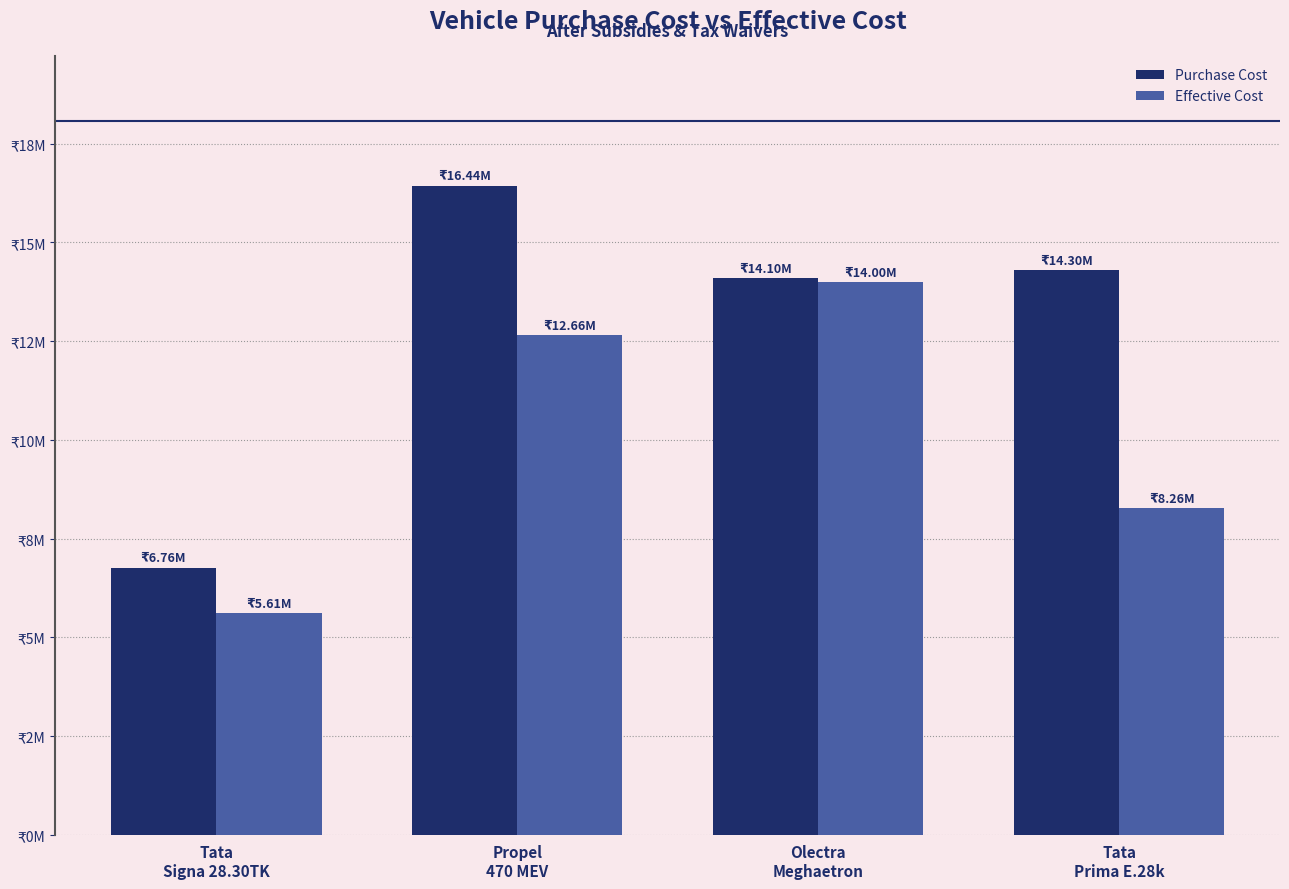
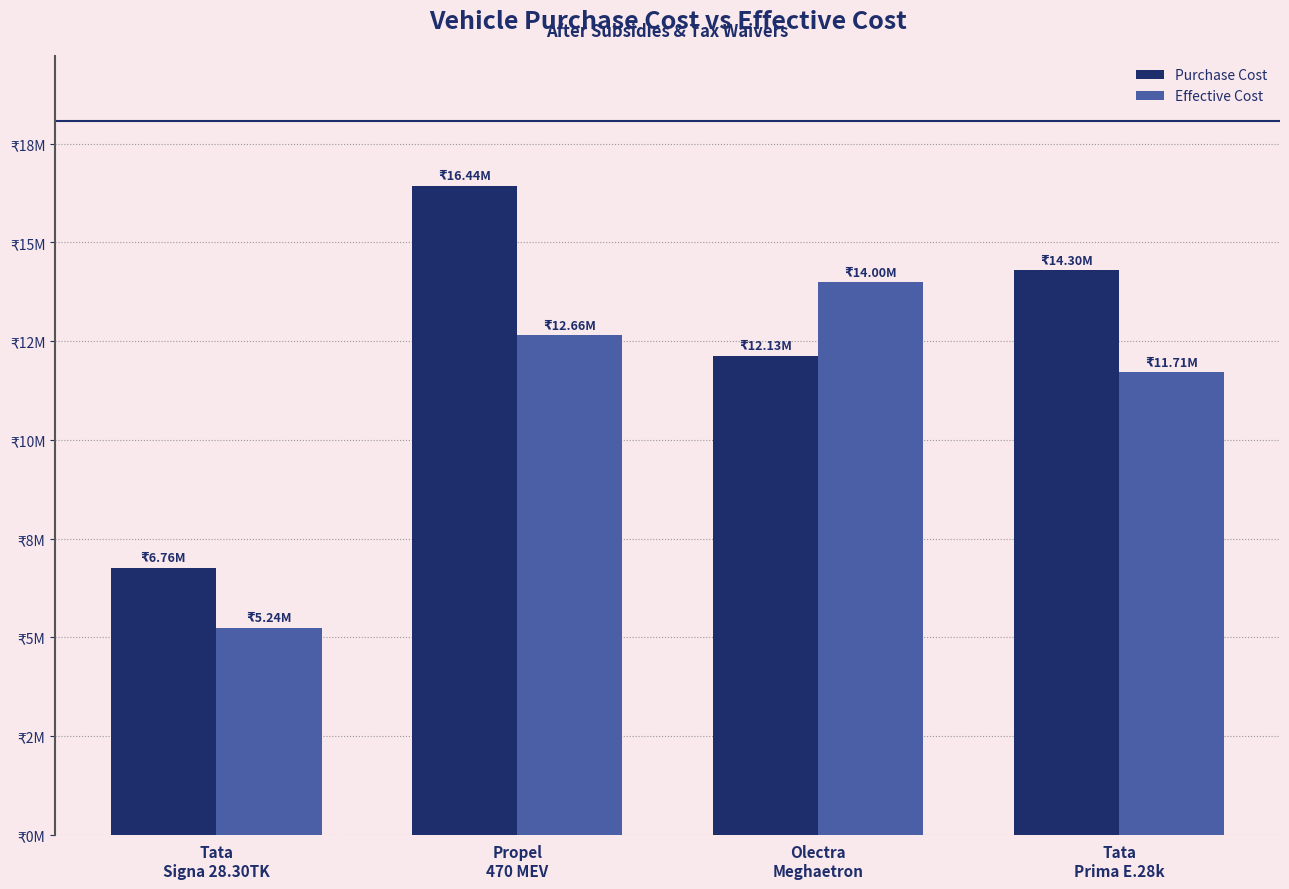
Effective Cost, Tata Signa 28.30TK: 5.61M -> 5.24M
Purchase Cost, Olectra Meghaetron: 14.10M -> 12.13M
Effective Cost, Tata Prima E.28k: 8.26M -> 11.71M
